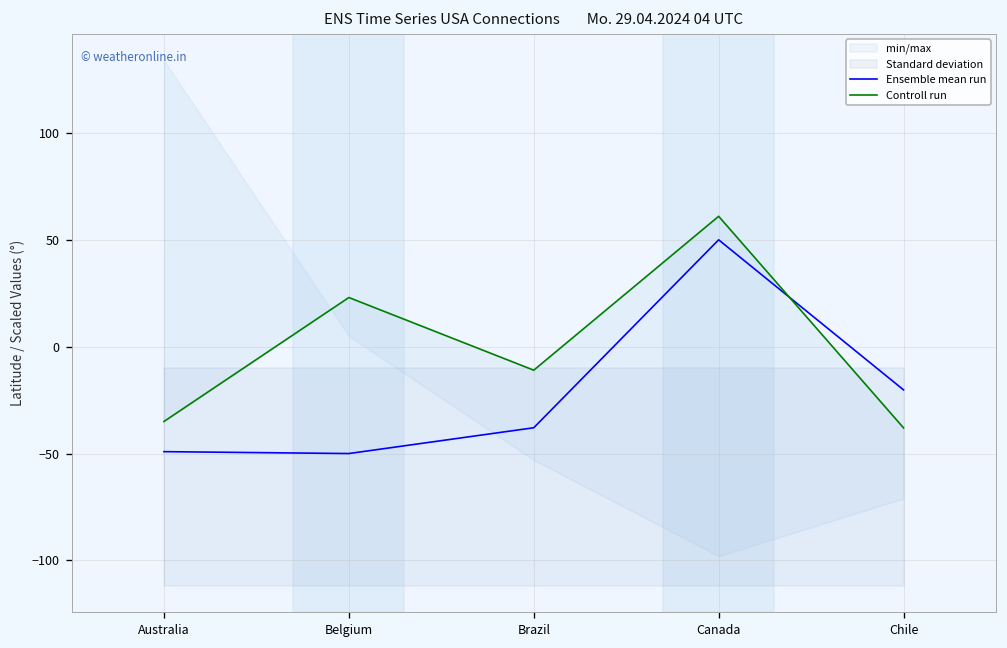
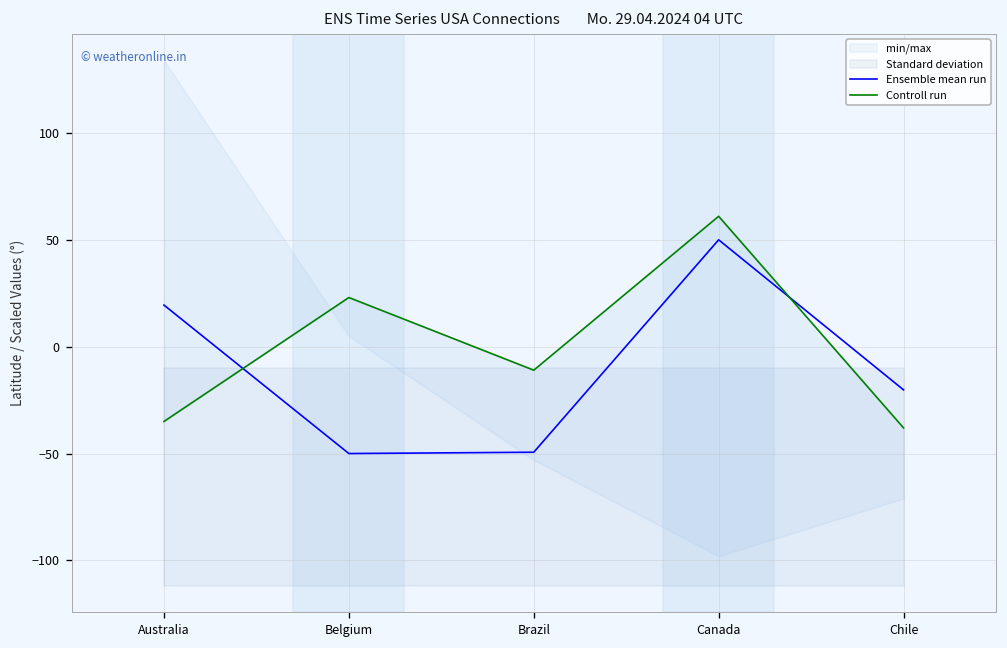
Ensemble mean run, Australia: -49 -> 19
Ensemble mean run, Brazil: -38 -> -49
